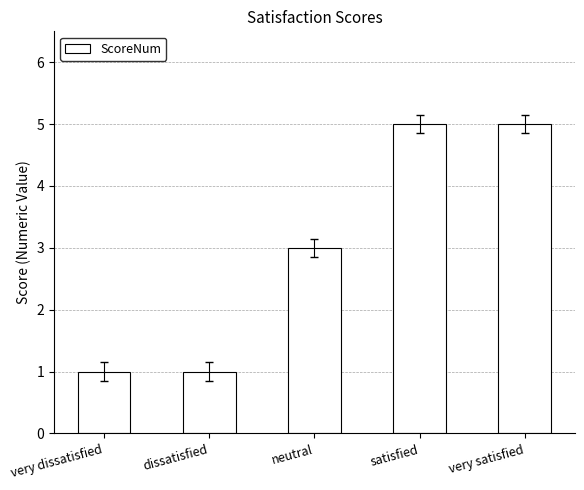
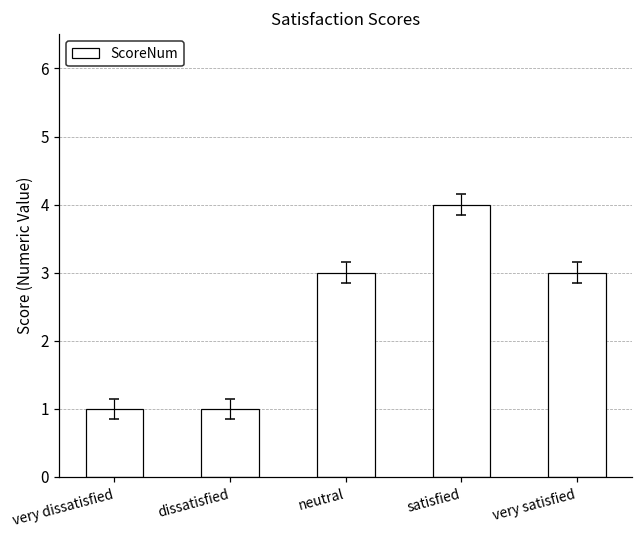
ScoreNum, satisfied: 5 -> 4
ScoreNum, very satisfied: 5 -> 3
